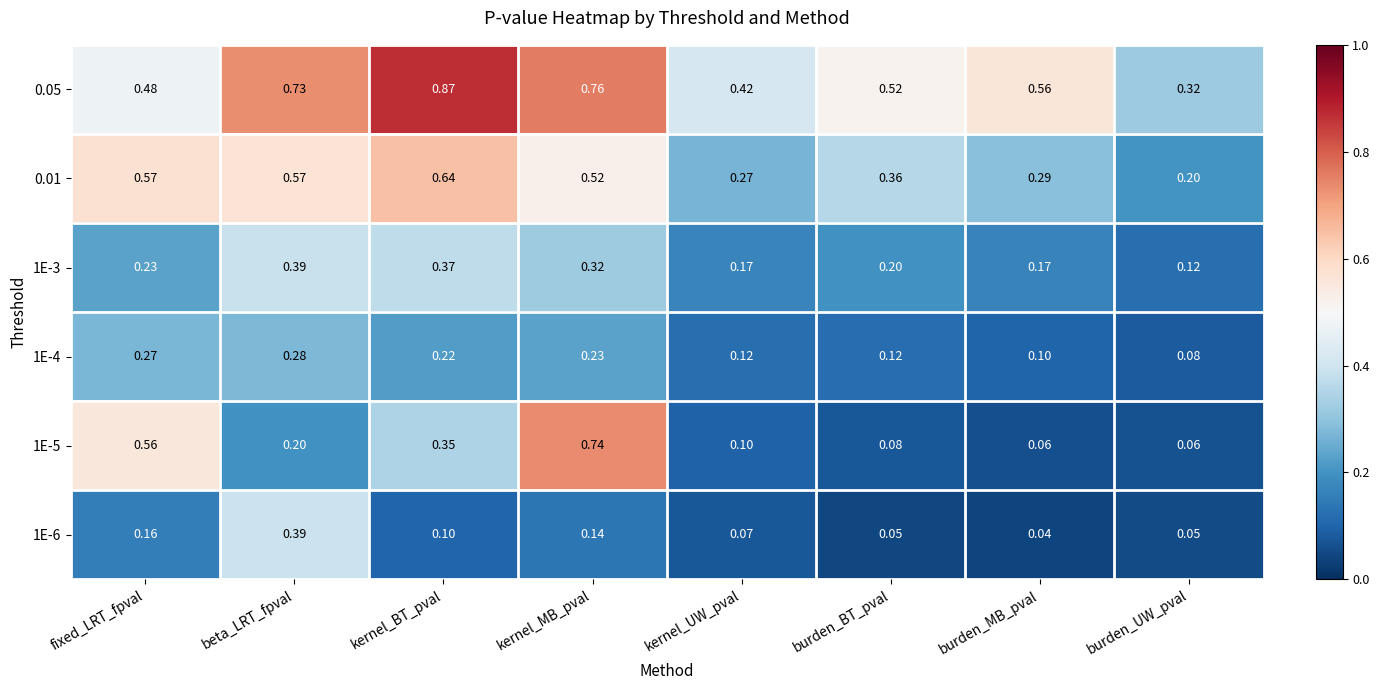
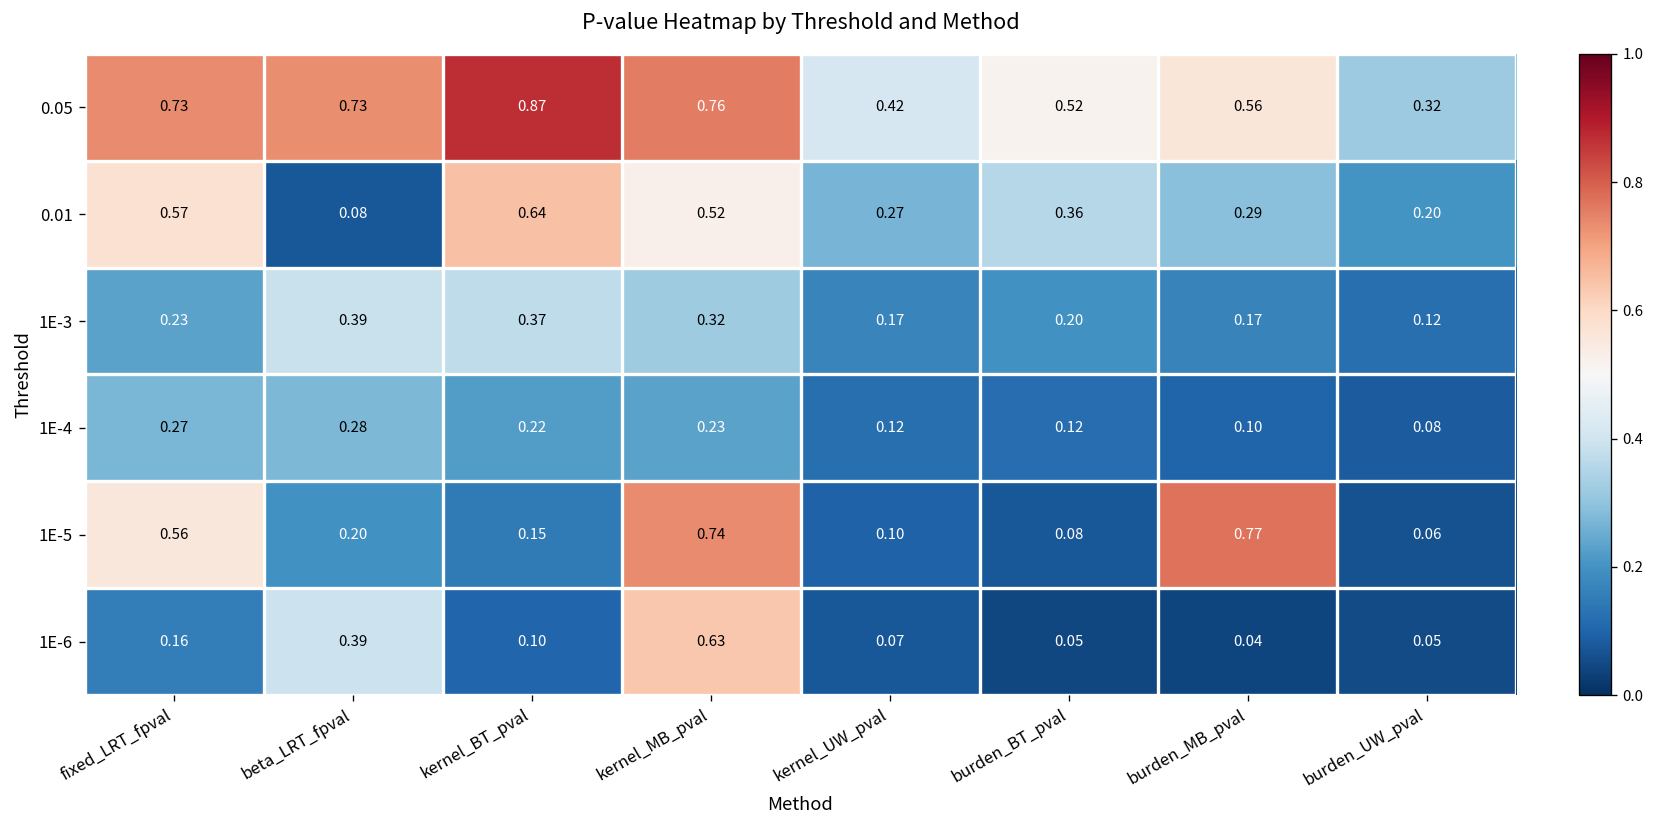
0.05, fixed_LRT_fpval: 0.48 -> 0.73
0.01, beta_LRT_fpval: 0.57 -> 0.08
1E-5, kernel_BT_pval: 0.35 -> 0.15
1E-5, burden_MB_pval: 0.06 -> 0.77
1E-6, kernel_MB_pval: 0.14 -> 0.63
